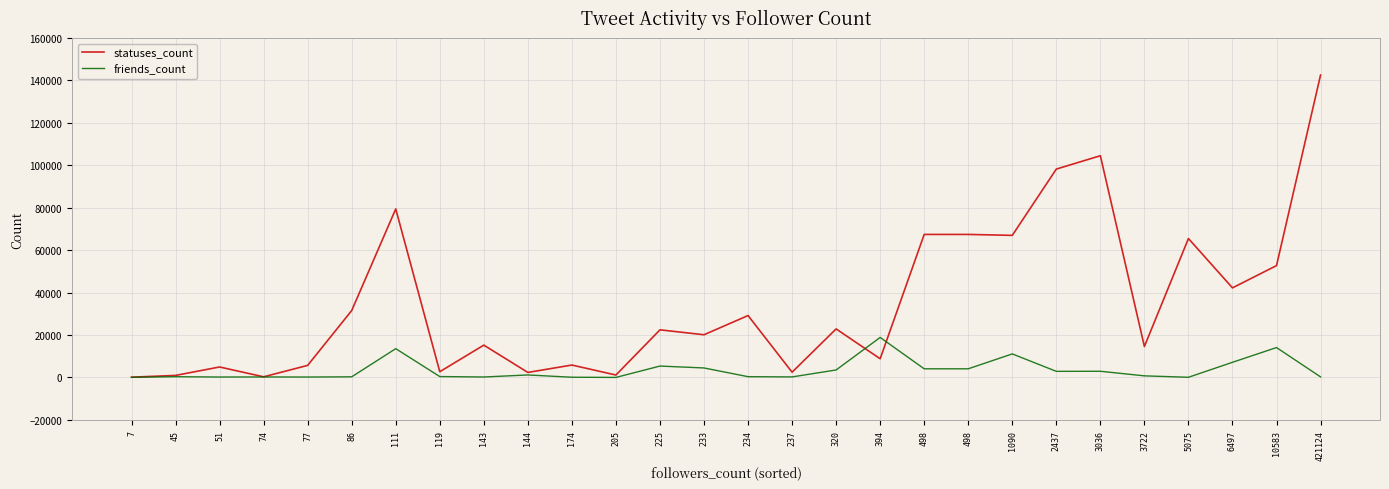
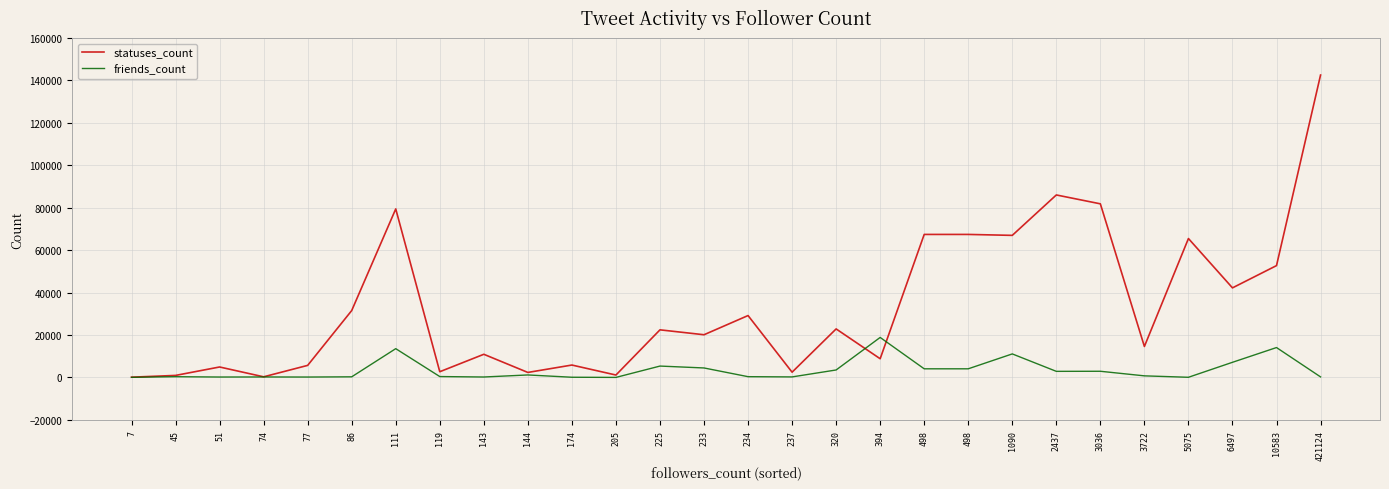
statuses_count, 143: 15000 -> 11000
statuses_count, 2437: 98000 -> 86000
statuses_count, 3036: 105000 -> 82000
